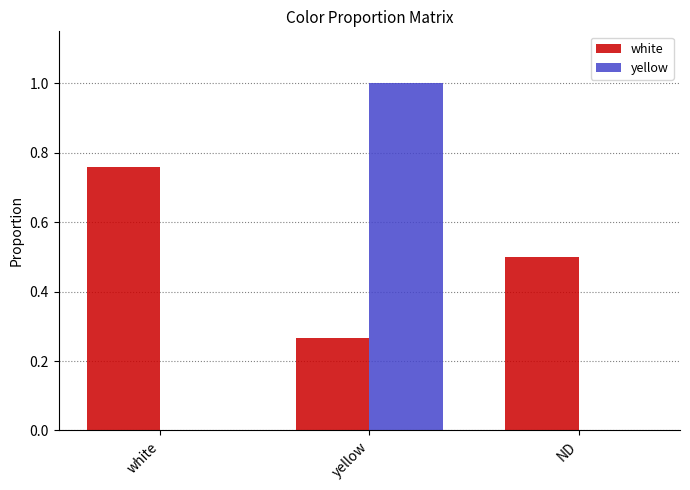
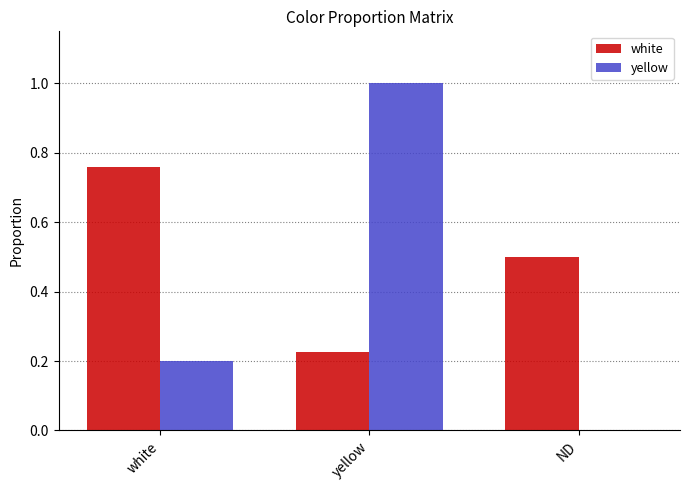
yellow, white: 0.0 -> 0.2
white, yellow: 0.27 -> 0.22
